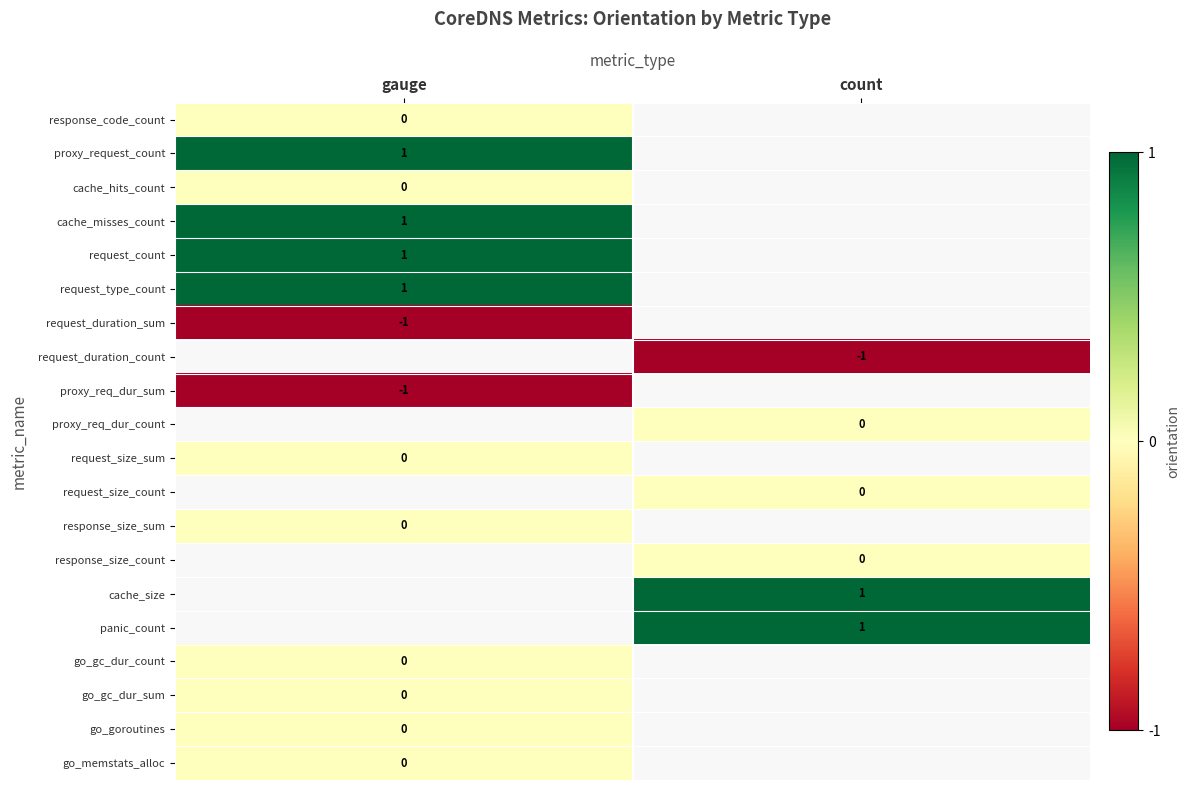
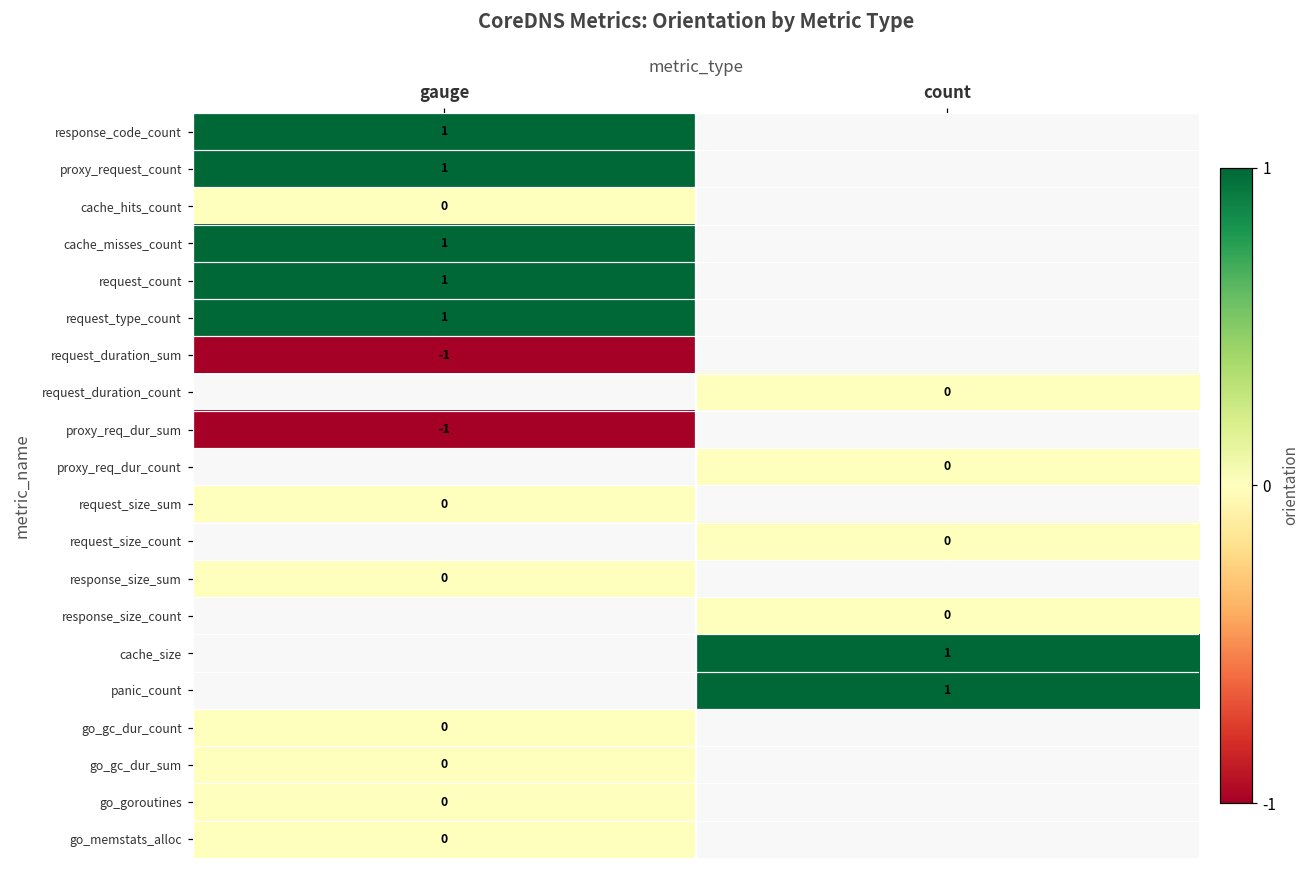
response_code_count, gauge: 0 -> 1
request_duration_count, count: -1 -> 0
